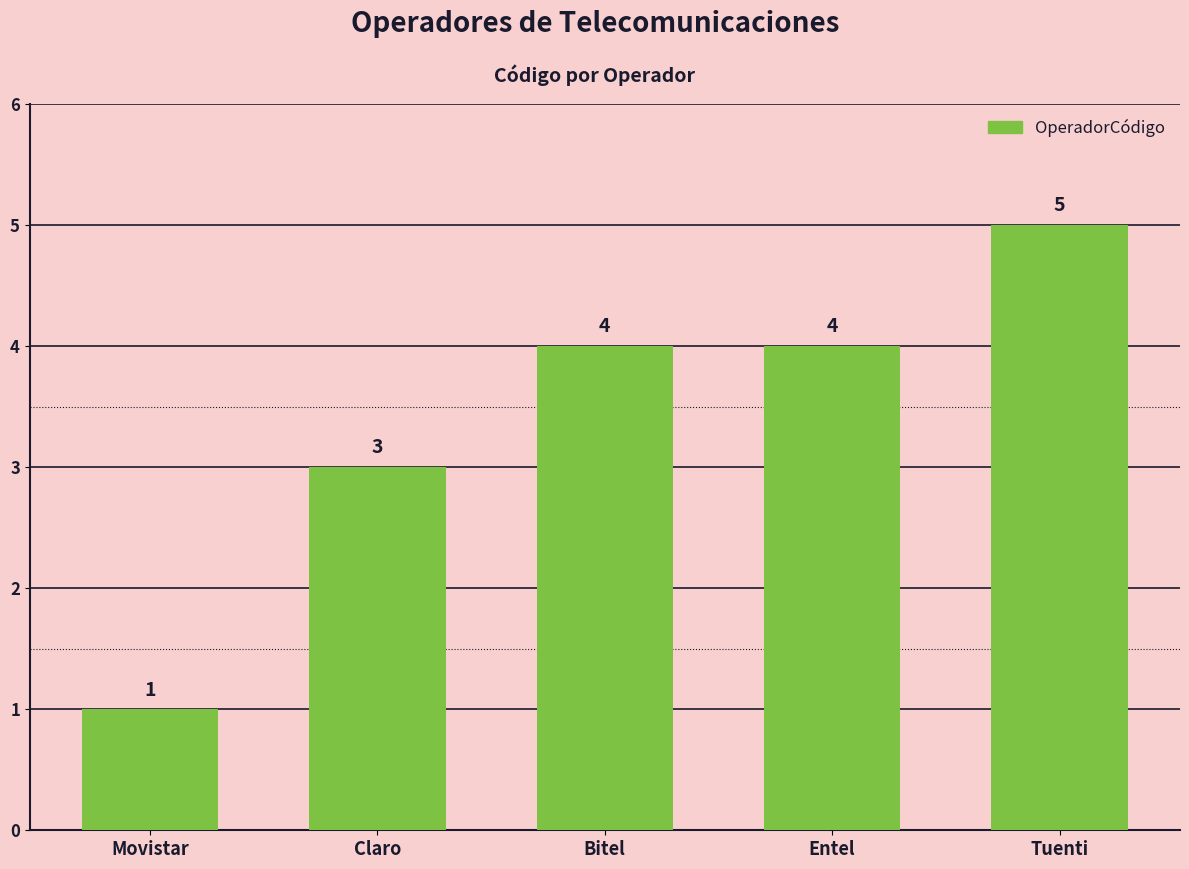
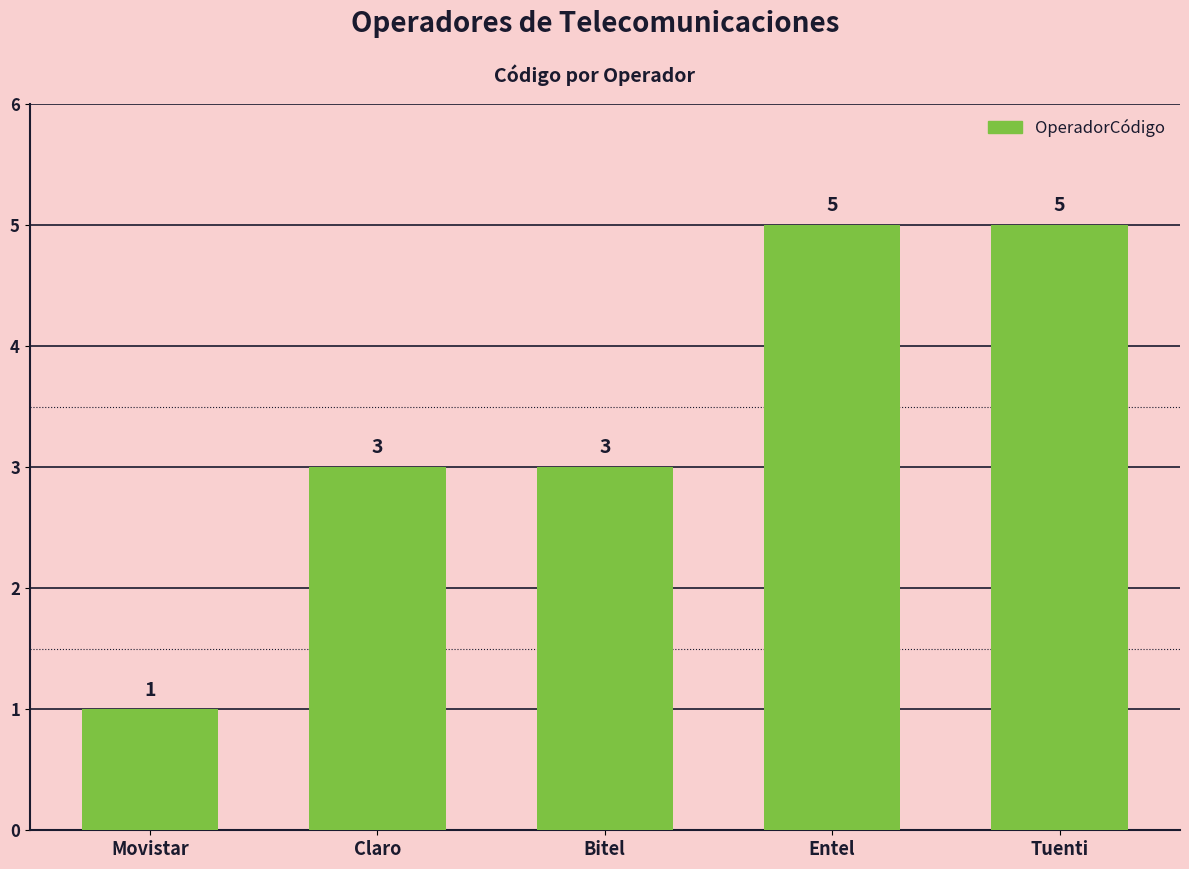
Bitel: 4 -> 3
Entel: 4 -> 5
